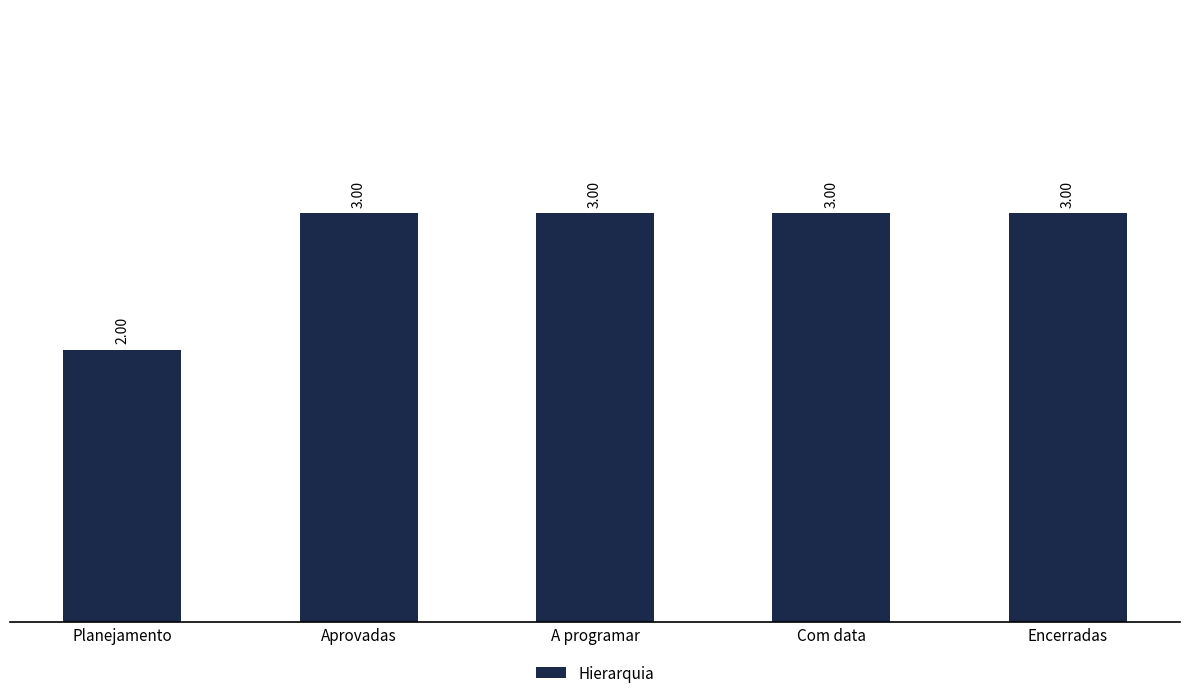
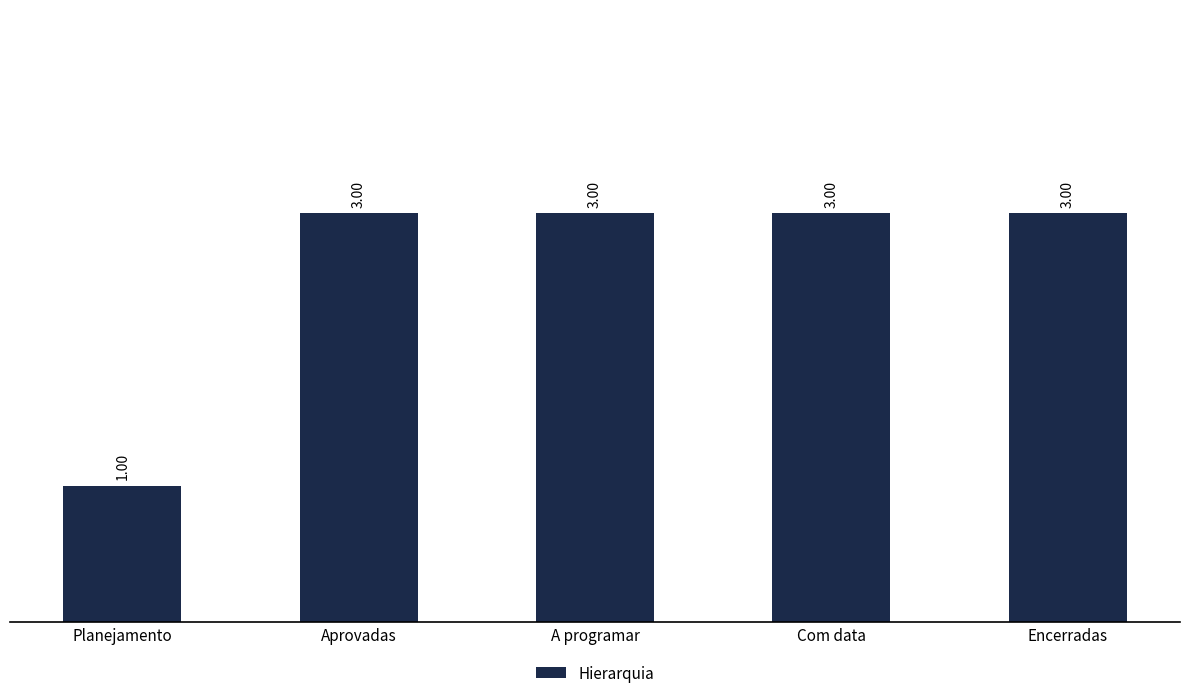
Planejamento: 2.00 -> 1.00
